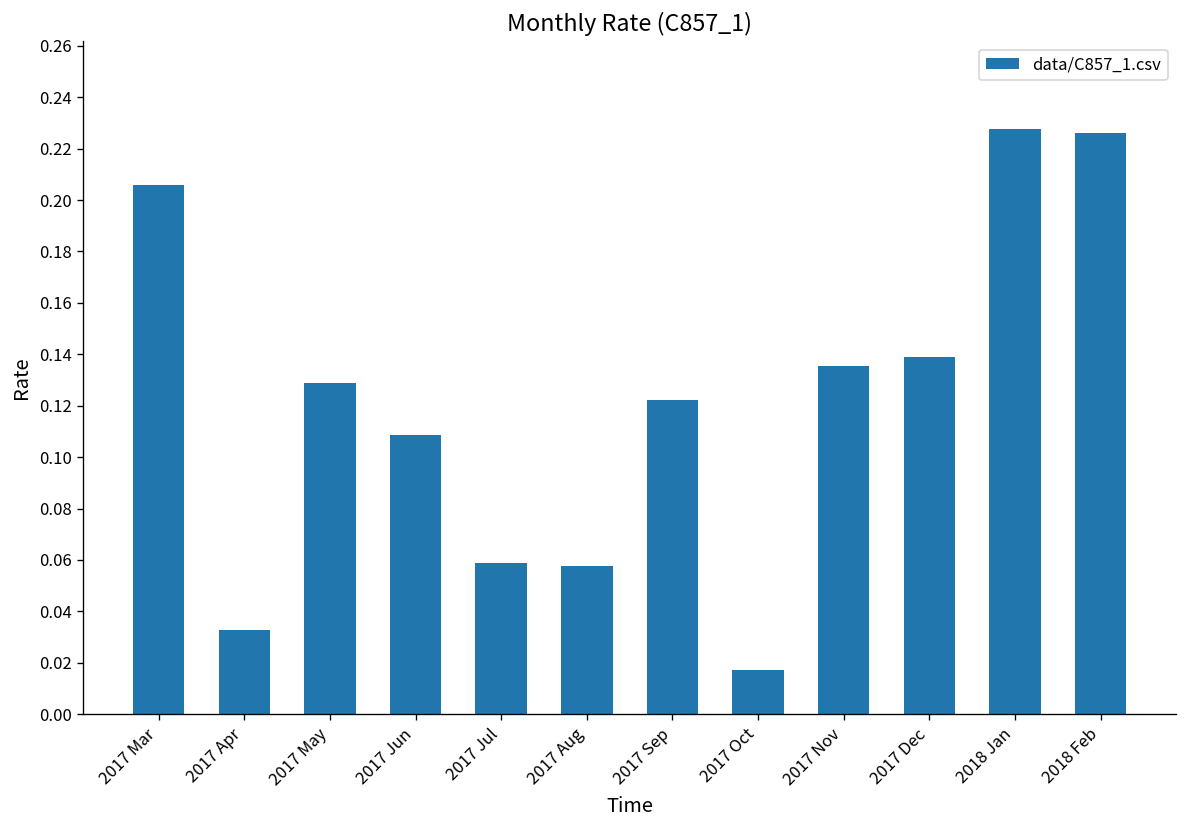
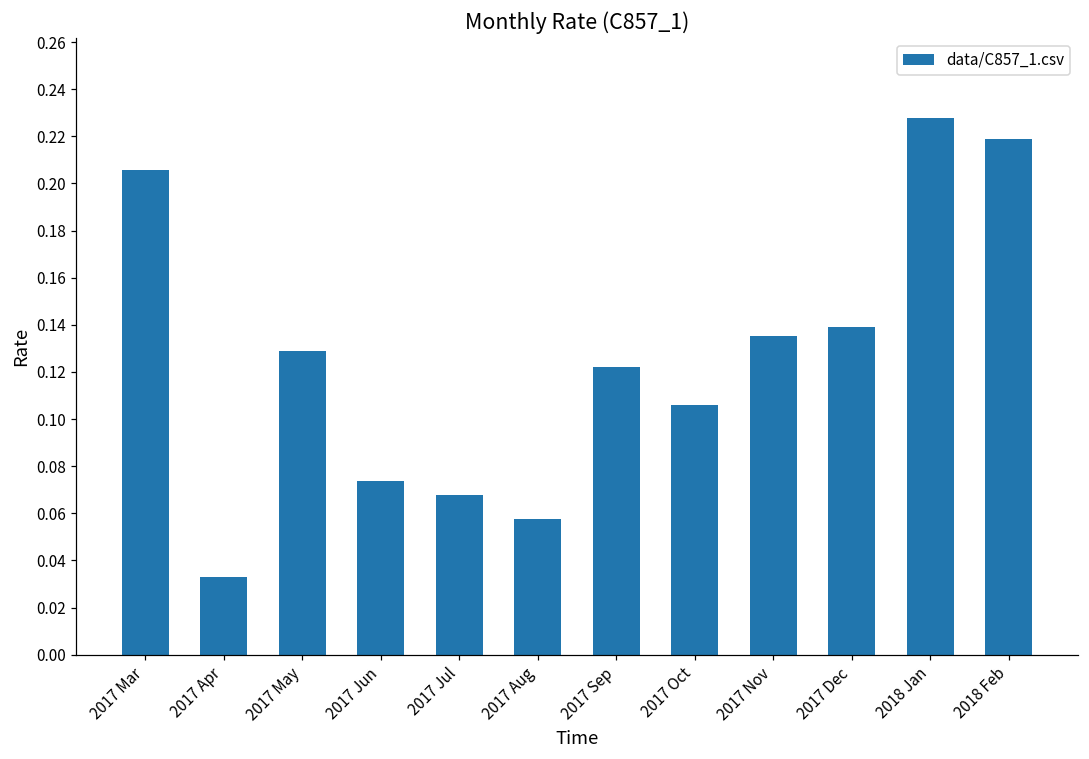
2017 Jun: 0.109 -> 0.074
2017 Jul: 0.059 -> 0.068
2017 Oct: 0.017 -> 0.106
2018 Feb: 0.226 -> 0.219
